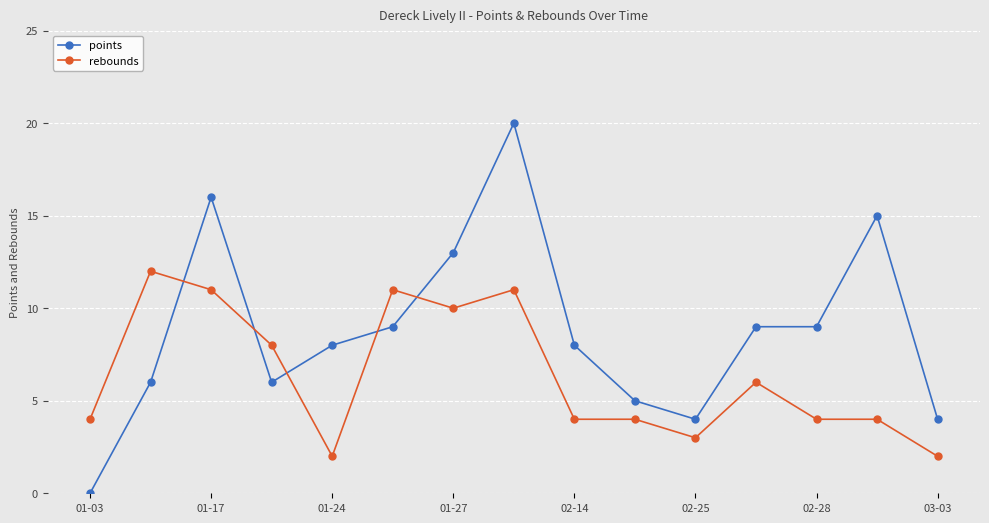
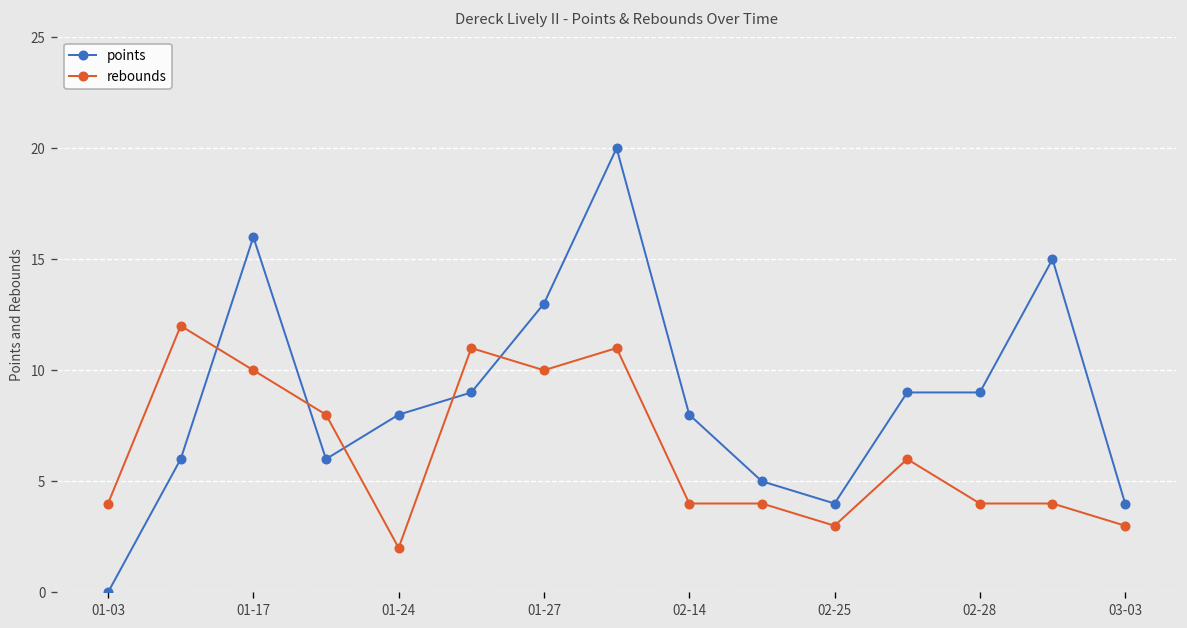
rebounds, 01-17: 11 -> 10
rebounds, 03-03: 2 -> 3
